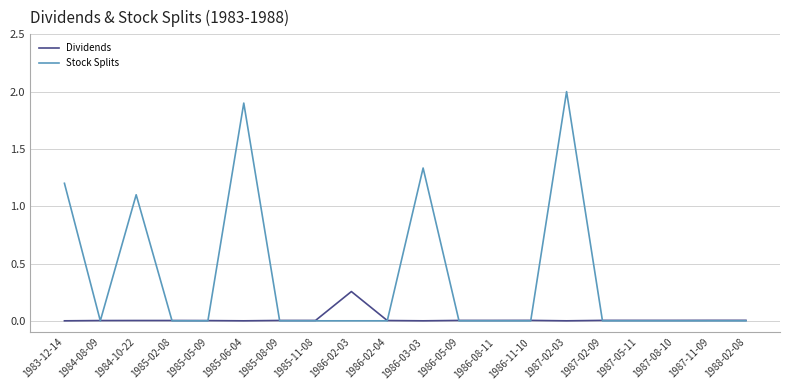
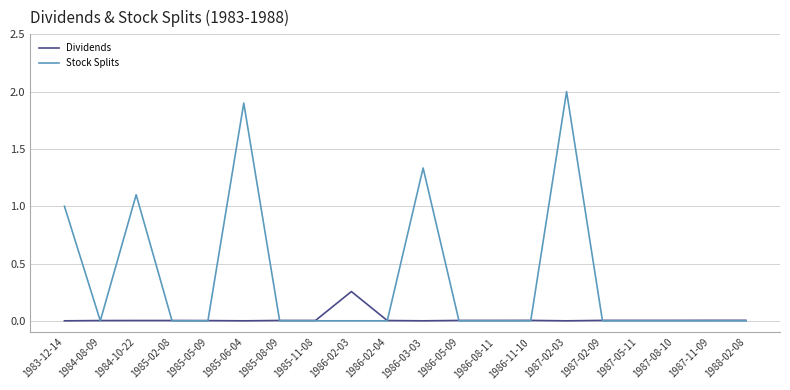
Stock Splits, 1983-12-14: 1.2 -> 1.0
